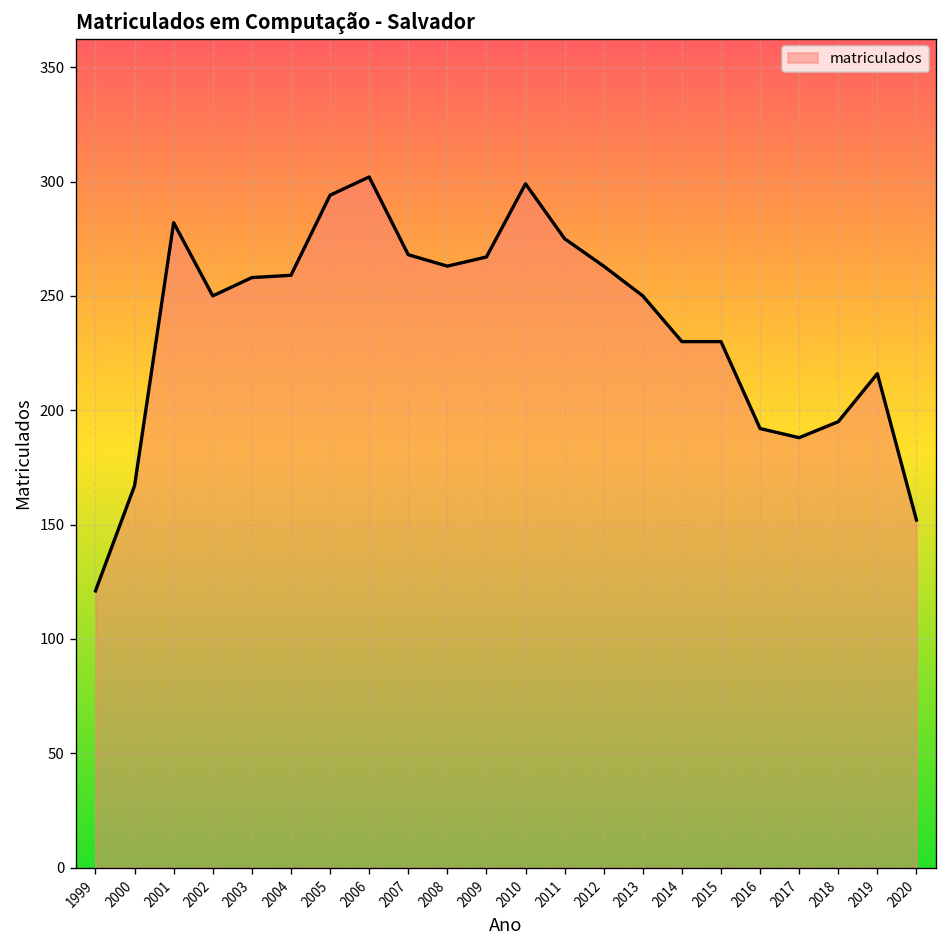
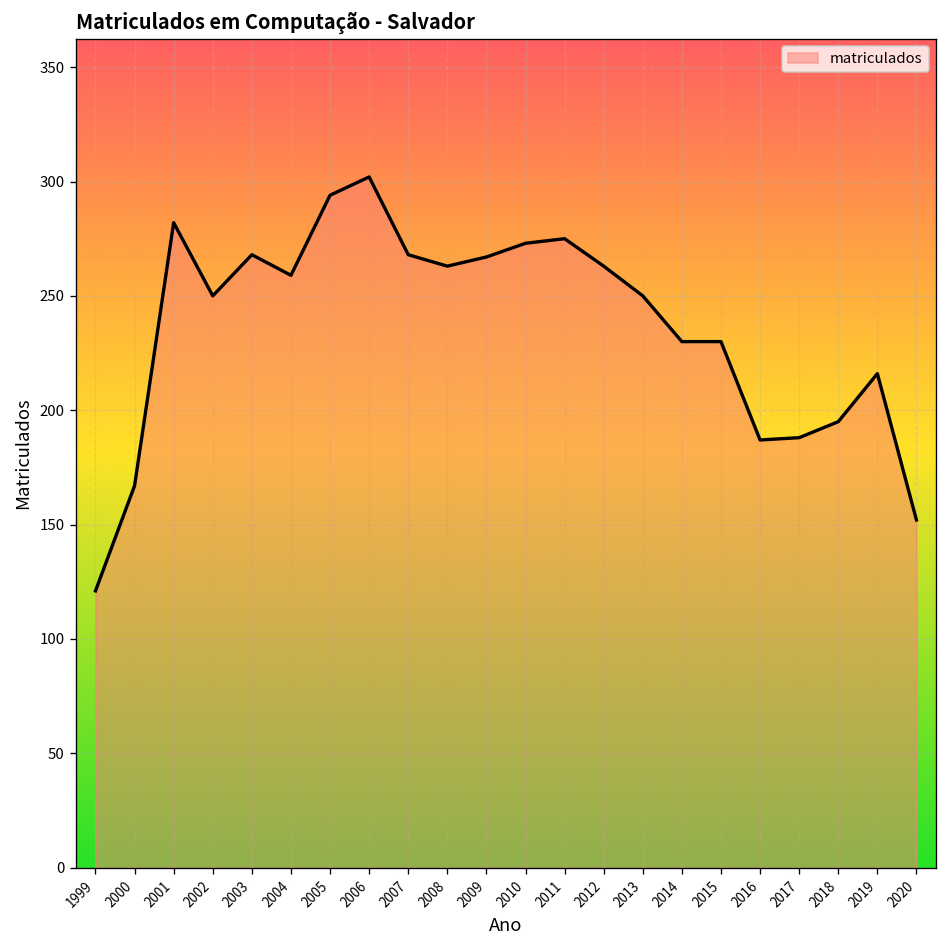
2003: 258 -> 268
2010: 299 -> 273
2016: 192 -> 187
